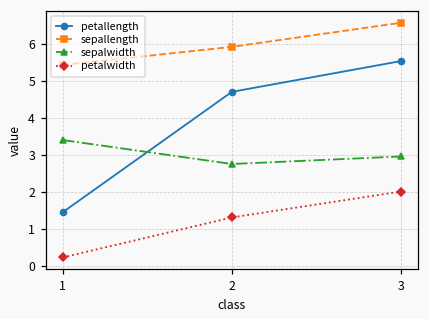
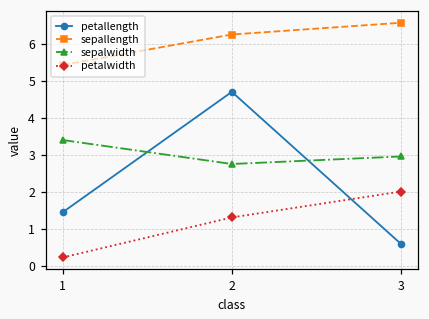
sepallength, 2: 5.9 -> 6.3
petallength, 3: 5.6 -> 0.6
